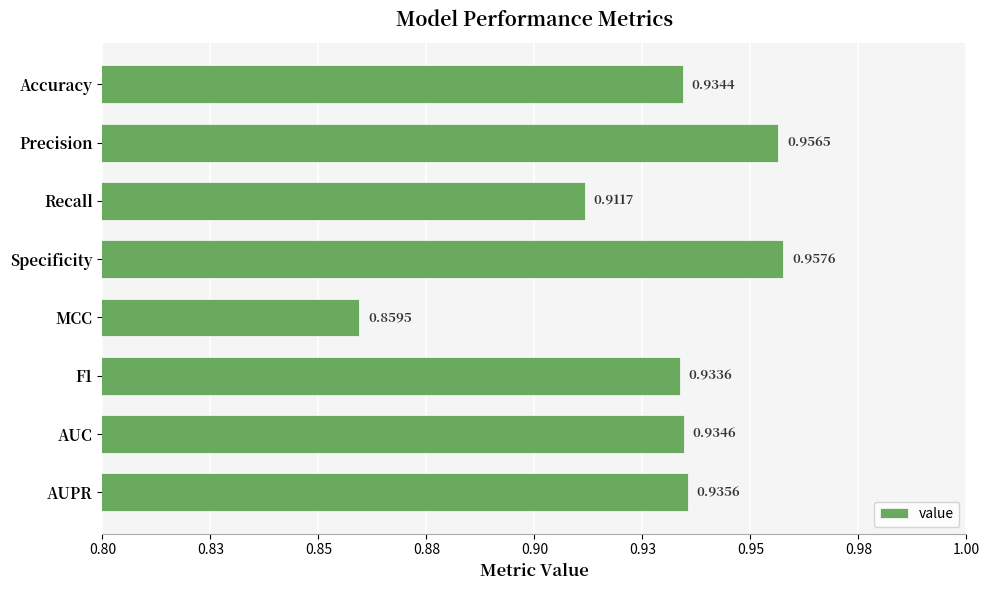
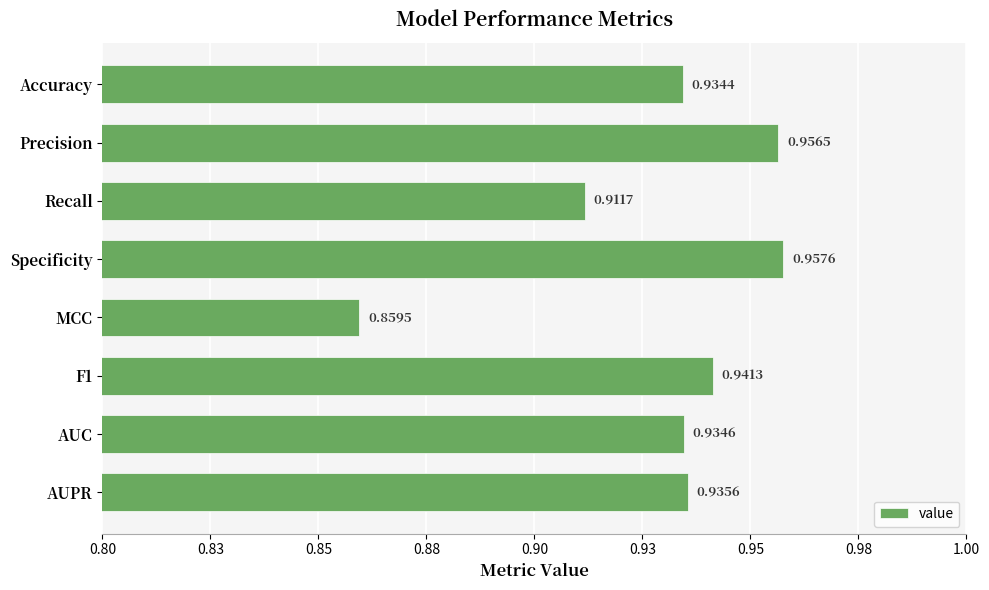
F1: 0.9336 -> 0.9413
